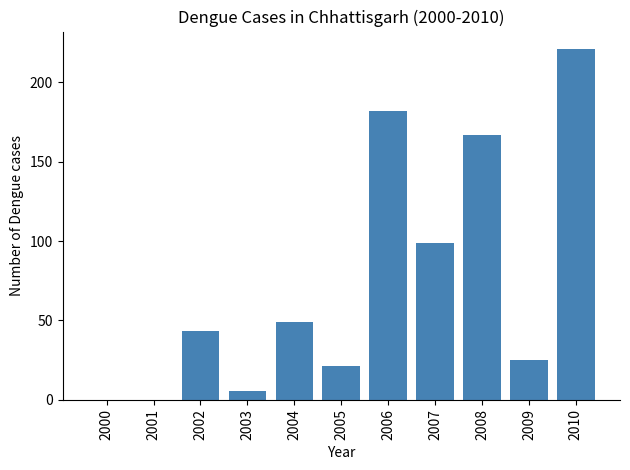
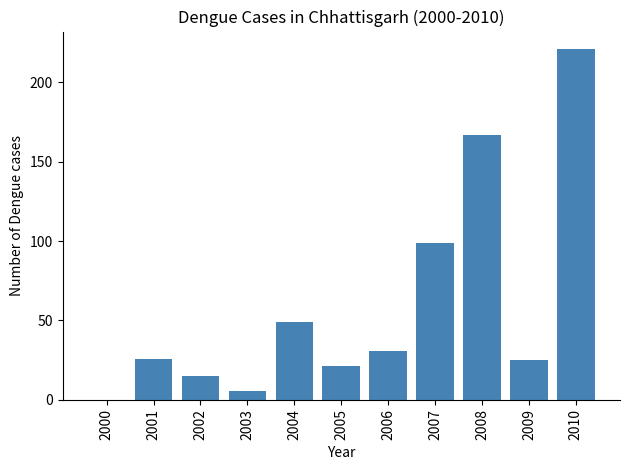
2001: 0 -> 26
2002: 43 -> 15
2006: 182 -> 31
